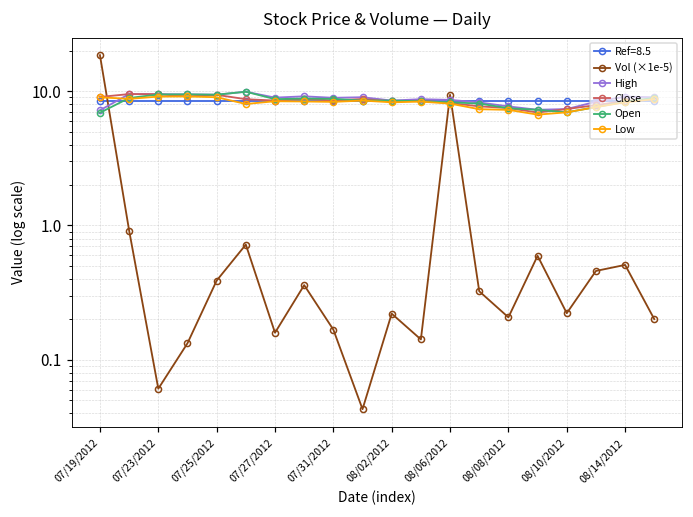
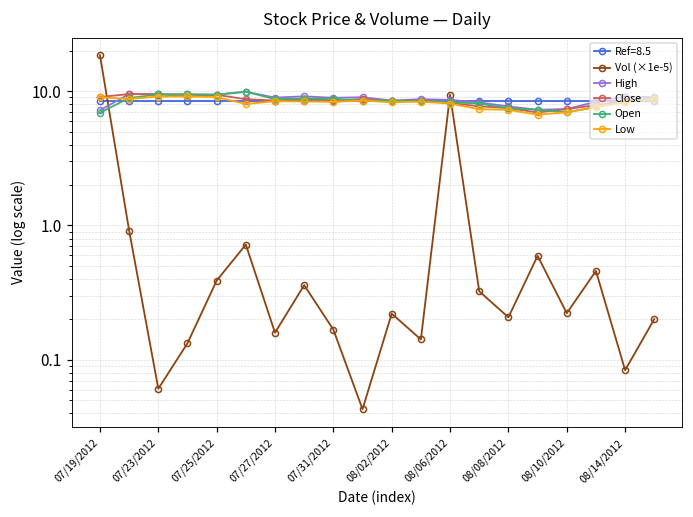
Vol (×1e-5), 08/14/2012: 0.51 -> 0.08
